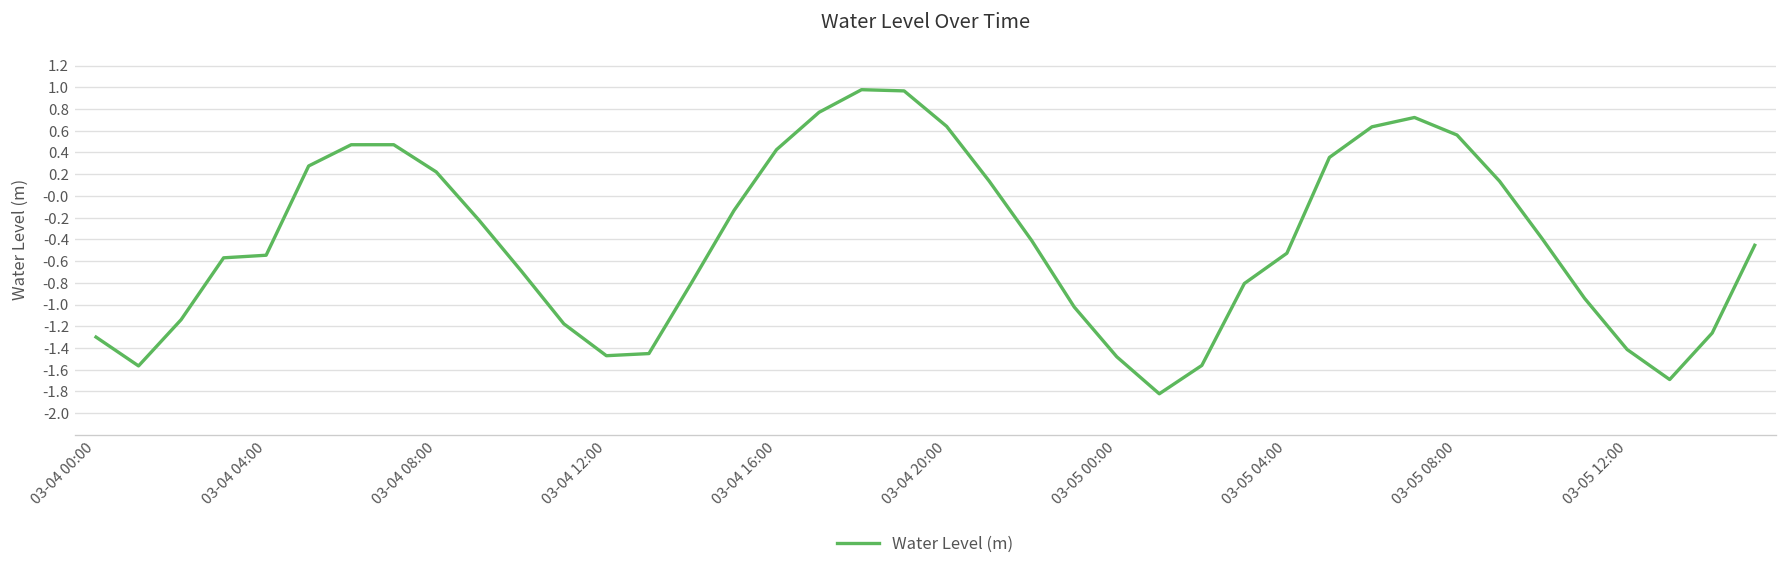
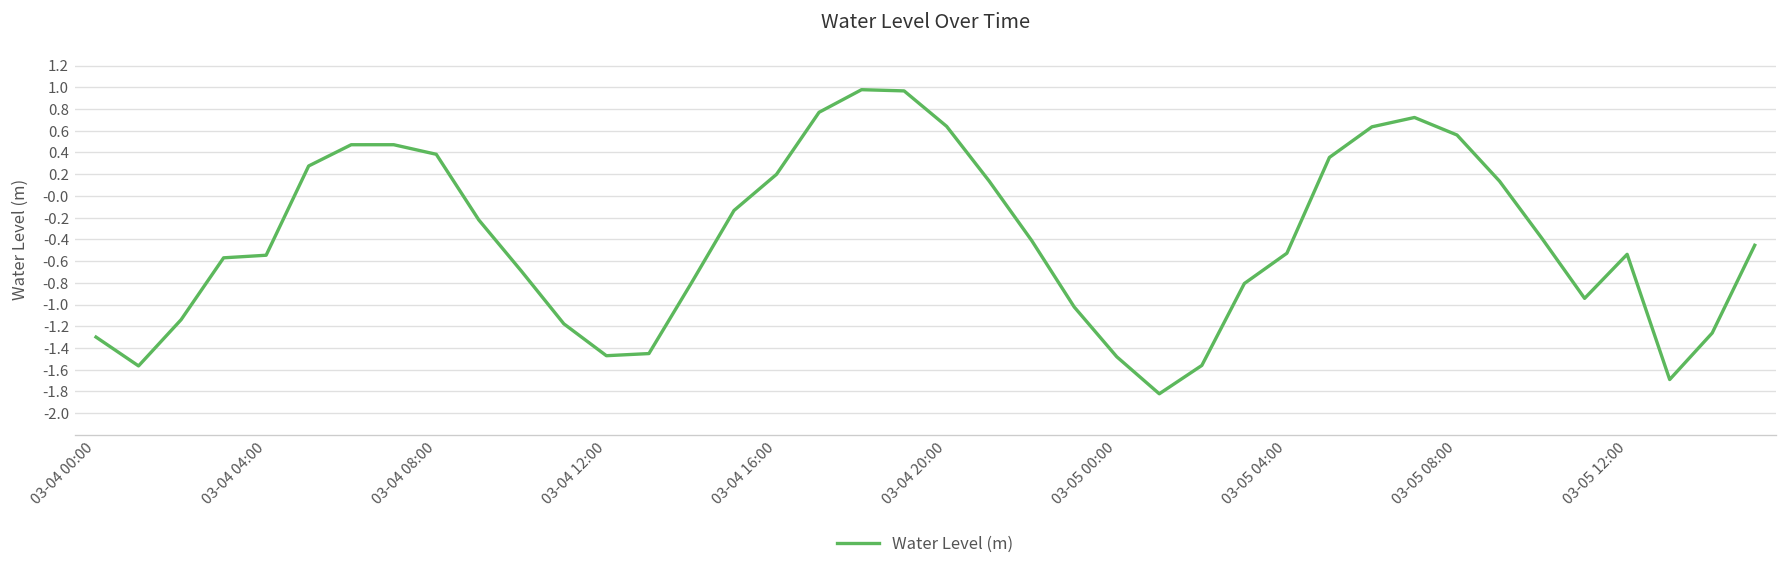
03-04 08:00: 0.2 -> 0.4
03-04 16:00: 0.4 -> 0.2
03-05 12:00: -1.4 -> -0.5
